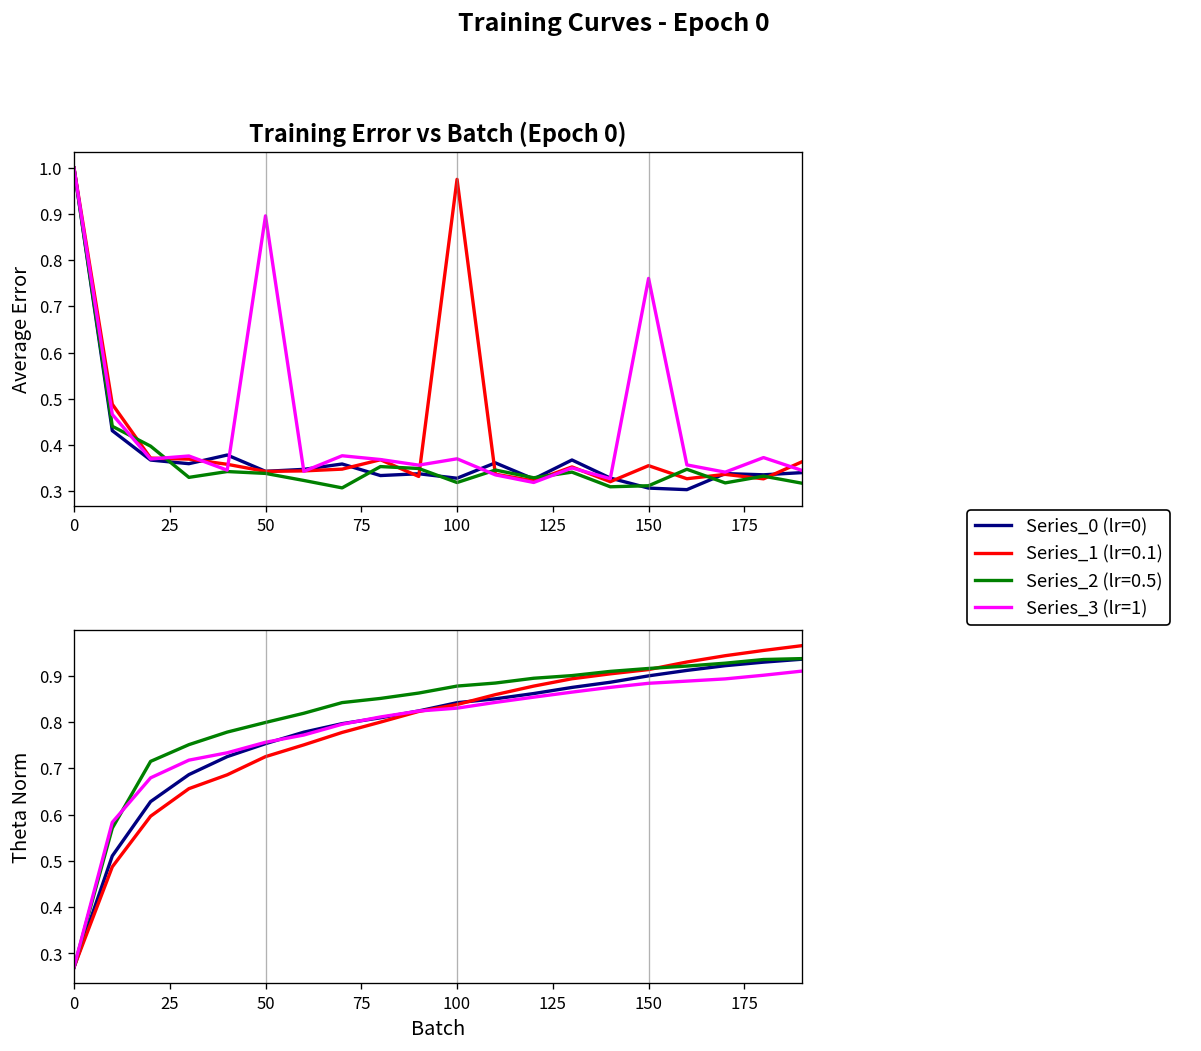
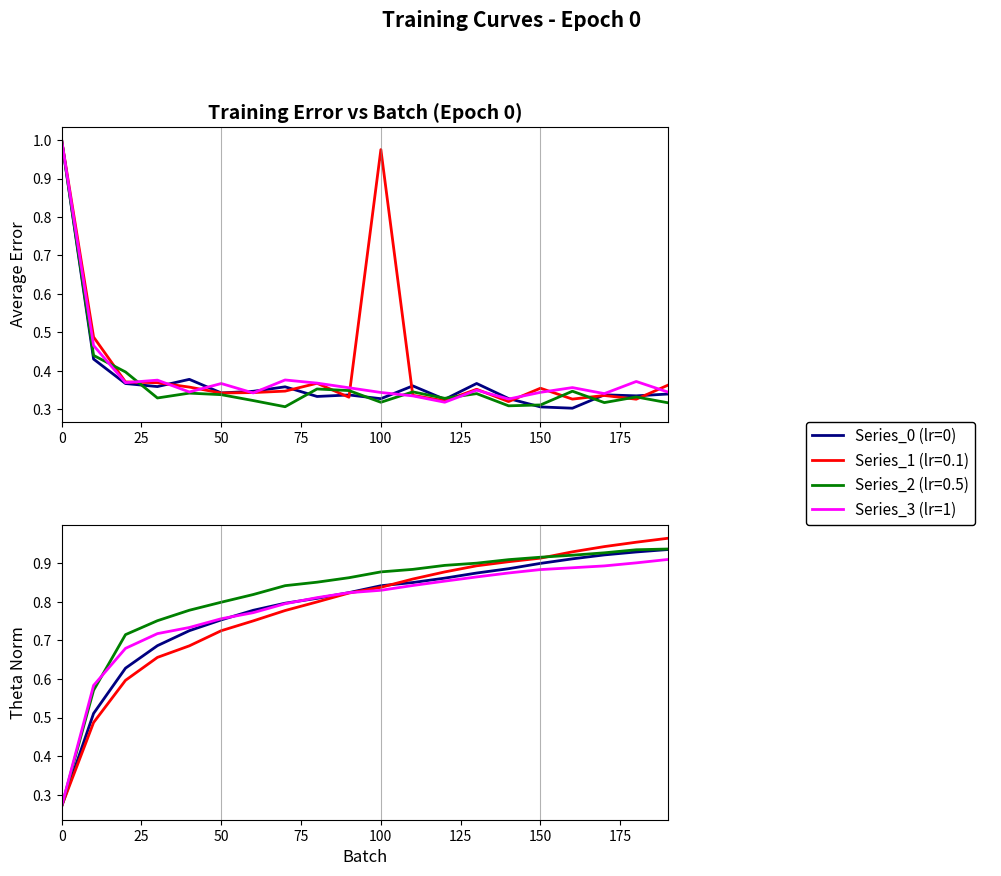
Training Error vs Batch (Epoch 0), Series_3 (lr=1), 50: 0.90 -> 0.37
Training Error vs Batch (Epoch 0), Series_3 (lr=1), 100: 0.37 -> 0.34
Training Error vs Batch (Epoch 0), Series_3 (lr=1), 150: 0.76 -> 0.34
